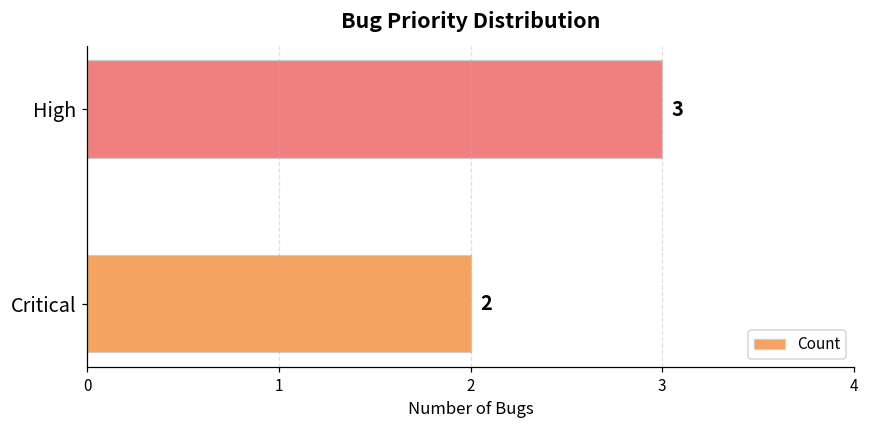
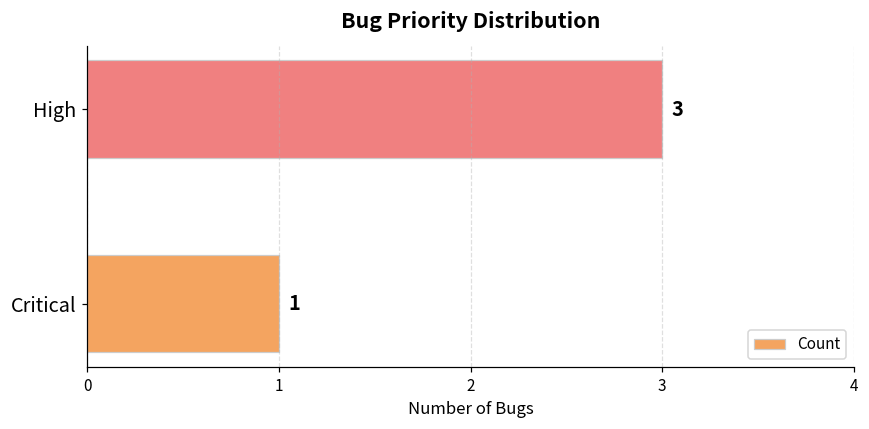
Critical: 2 -> 1
